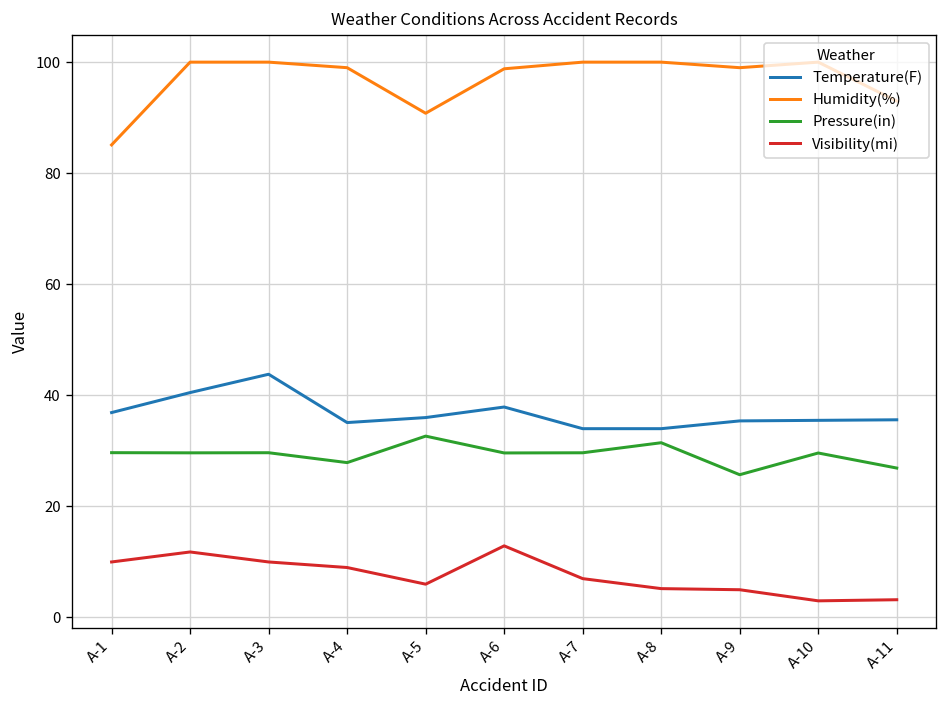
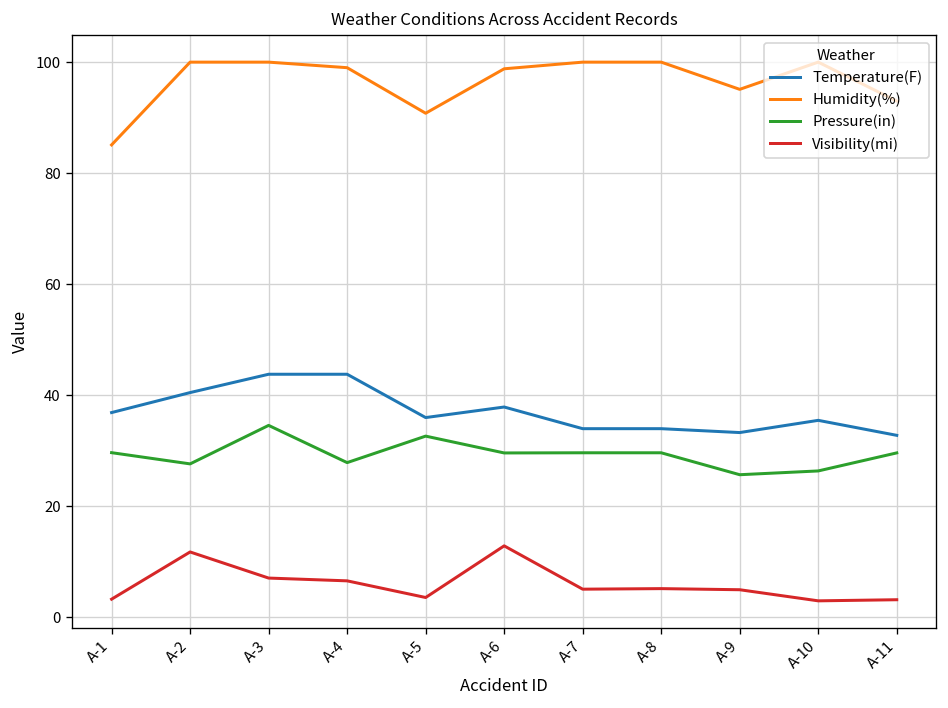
Visibility(mi), A-1: 10 -> 3
Pressure(in), A-2: 30 -> 28
Pressure(in), A-3: 30 -> 35
Visibility(mi), A-3: 10 -> 7
Temperature(F), A-4: 35 -> 44
Visibility(mi), A-4: 9 -> 7
Visibility(mi), A-5: 6 -> 4
Visibility(mi), A-7: 7 -> 5
Pressure(in), A-8: 31 -> 30
Temperature(F), A-9: 35 -> 33
Humidity(%), A-9: 99 -> 95
Pressure(in), A-10: 30 -> 26
Temperature(F), A-11: 36 -> 33
Pressure(in), A-11: 27 -> 30
